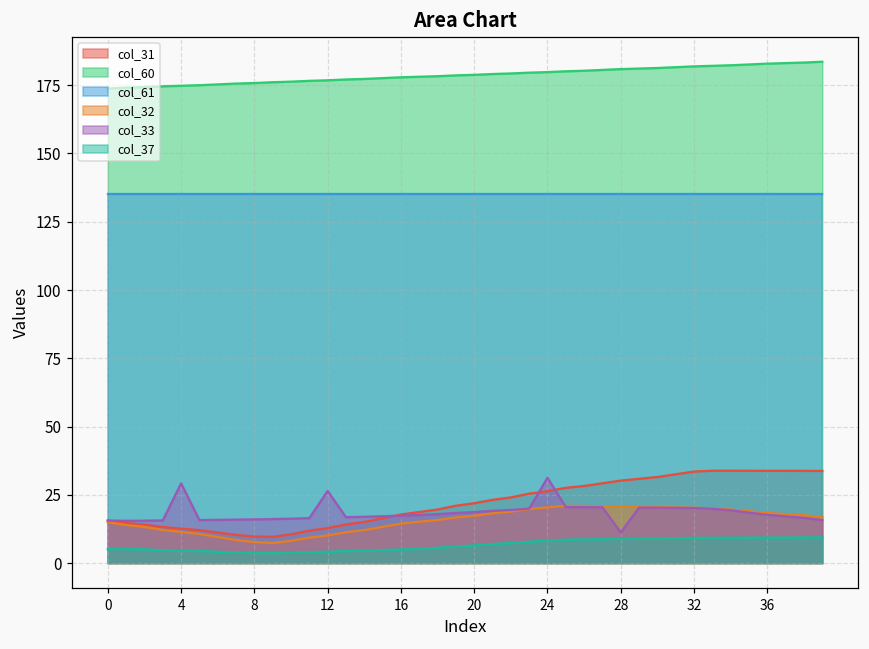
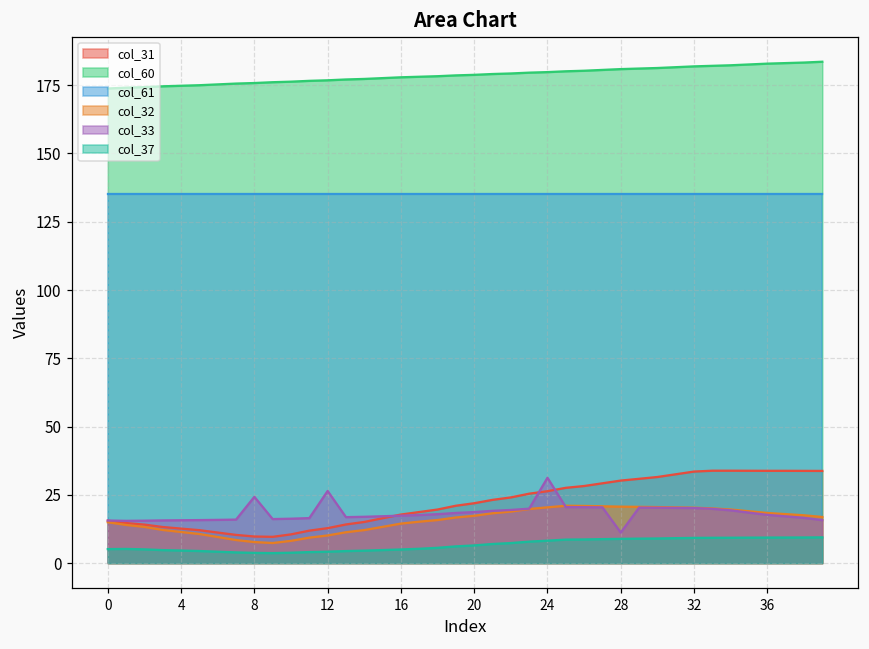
col_33, 4: 29 -> 16
col_33, 8: 16 -> 24
